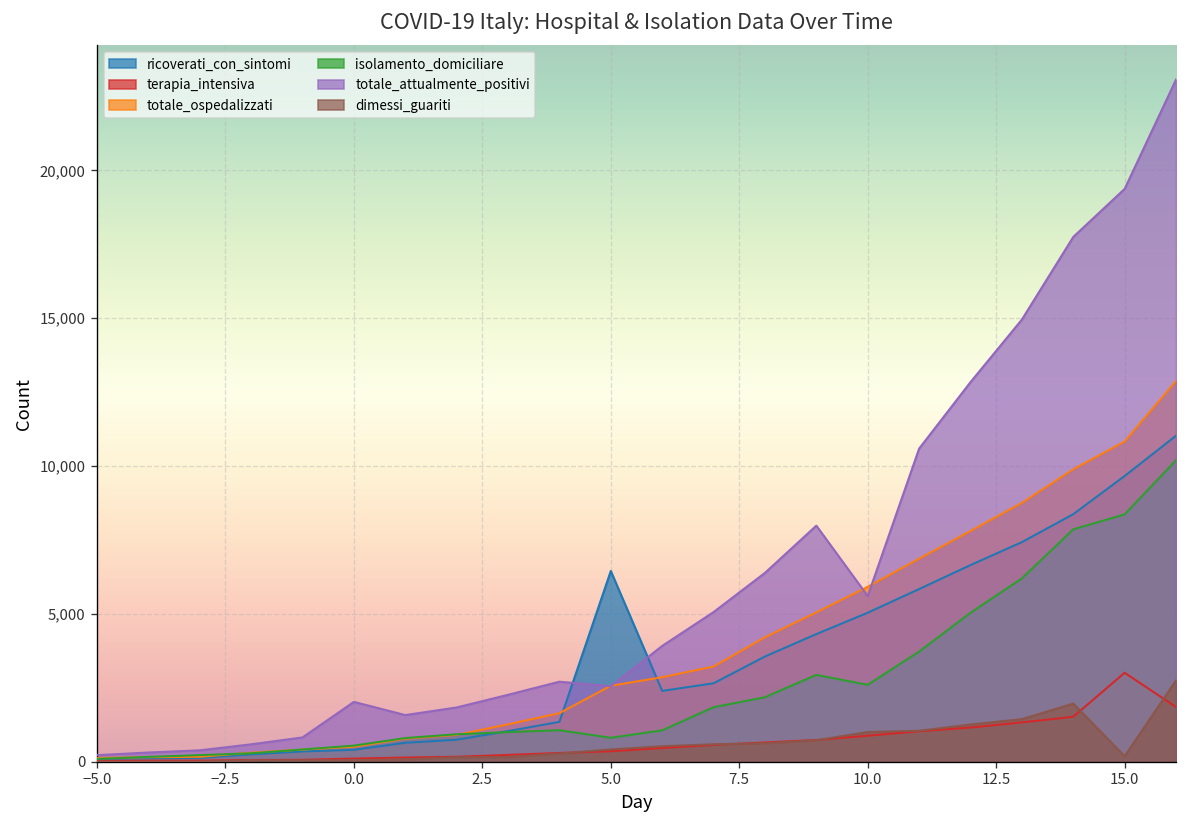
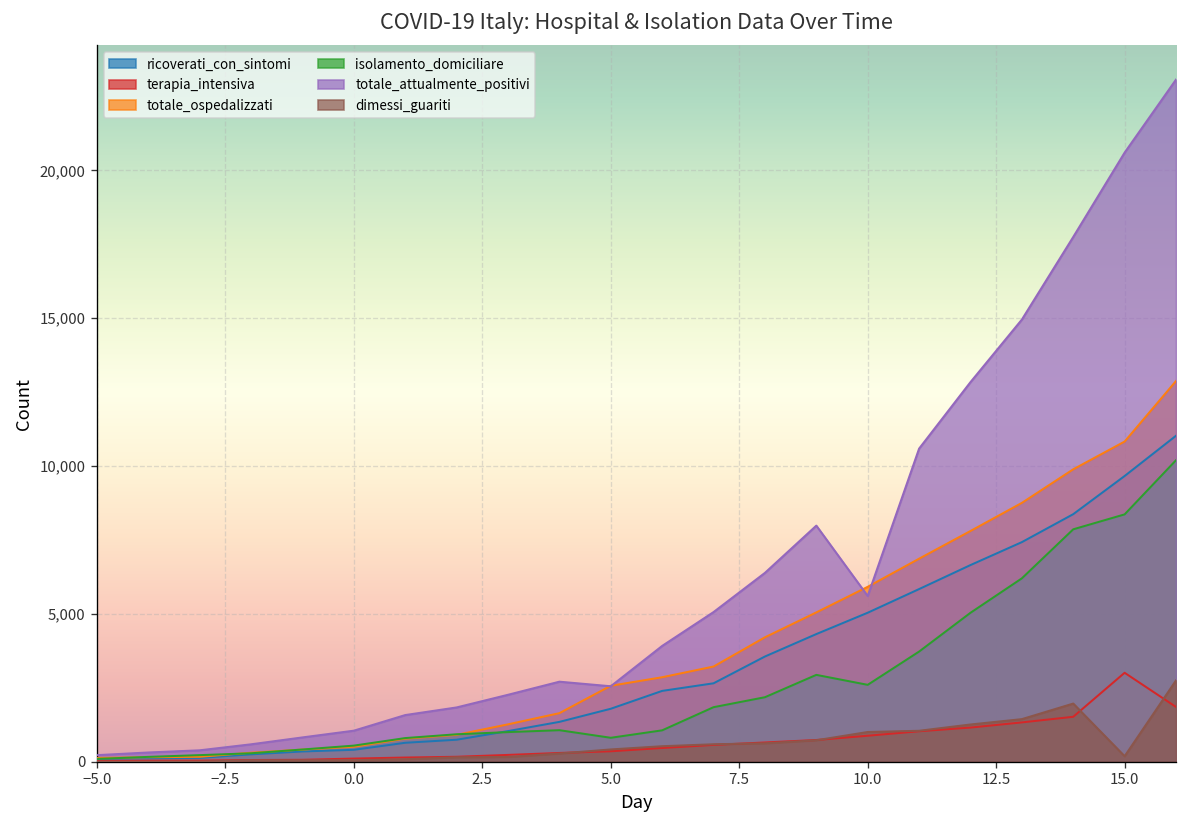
totale_attualmente_positivi, 0.0: 2,000 -> 1,000
ricoverati_con_sintomi, 5.0: 6,500 -> 1,800
totale_attualmente_positivi, 15.0: 19,400 -> 20,600
